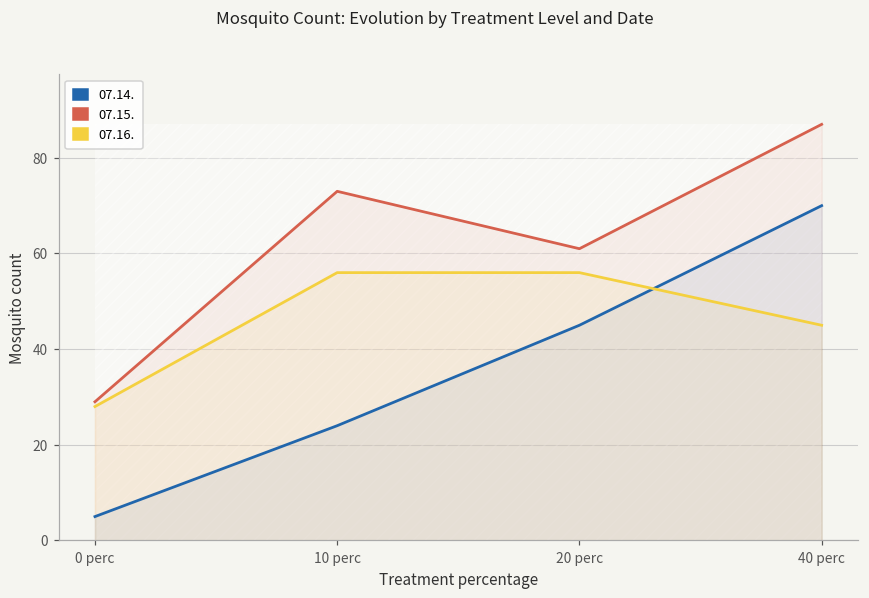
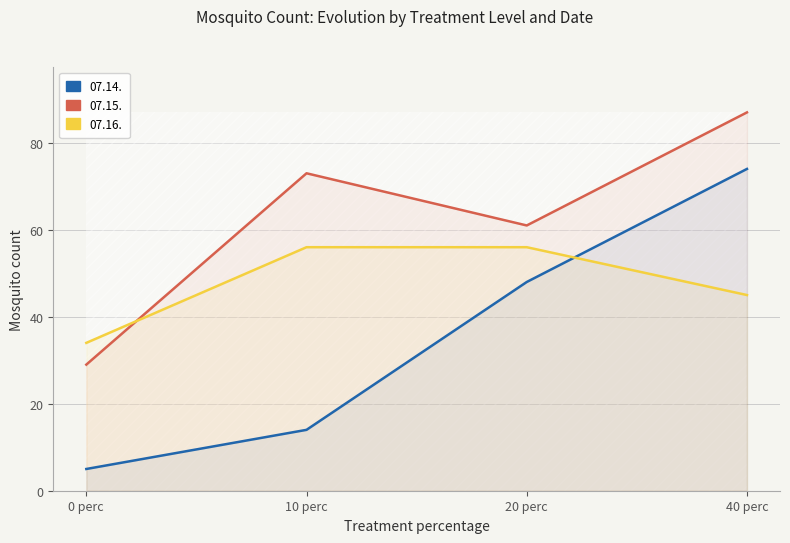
07.16., 0 perc: 28 -> 34
07.14., 10 perc: 24 -> 14
07.14., 20 perc: 45 -> 48
07.14., 40 perc: 70 -> 74
